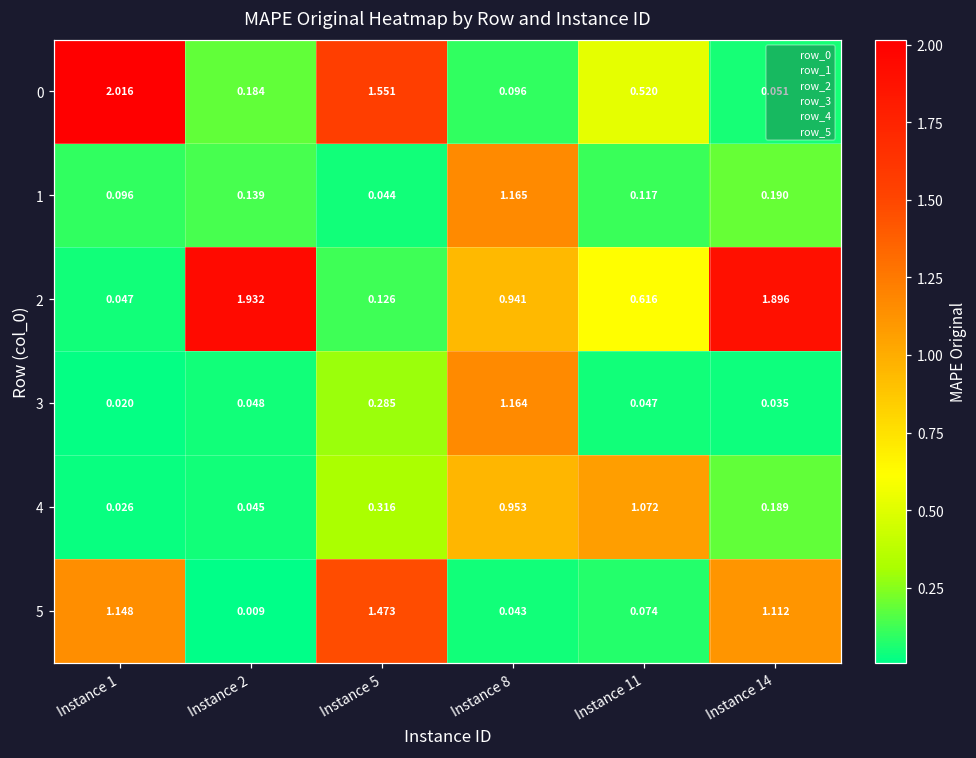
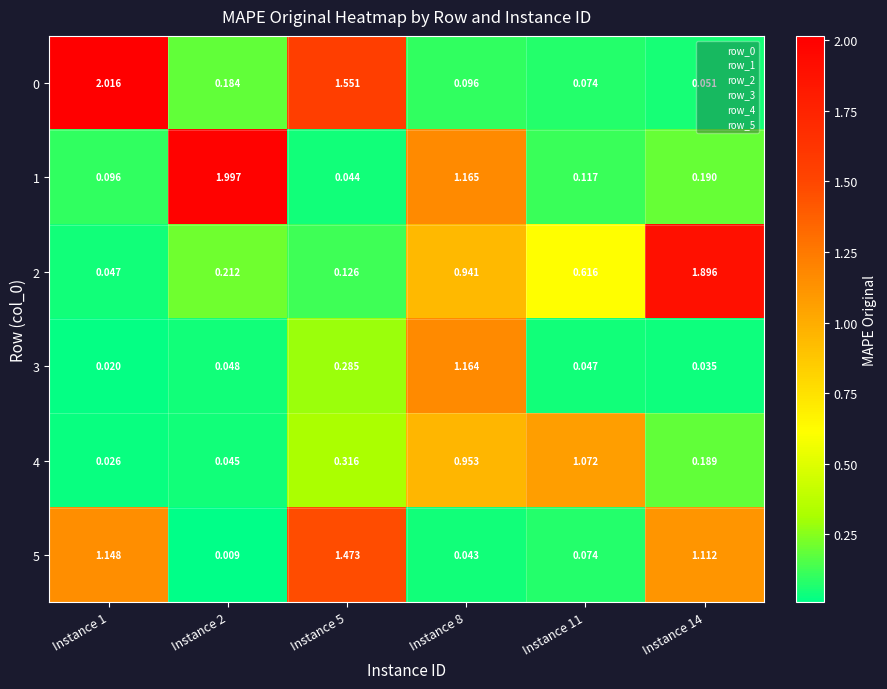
0, Instance 11: 0.520 -> 0.074
1, Instance 2: 0.139 -> 1.997
2, Instance 2: 1.932 -> 0.212
